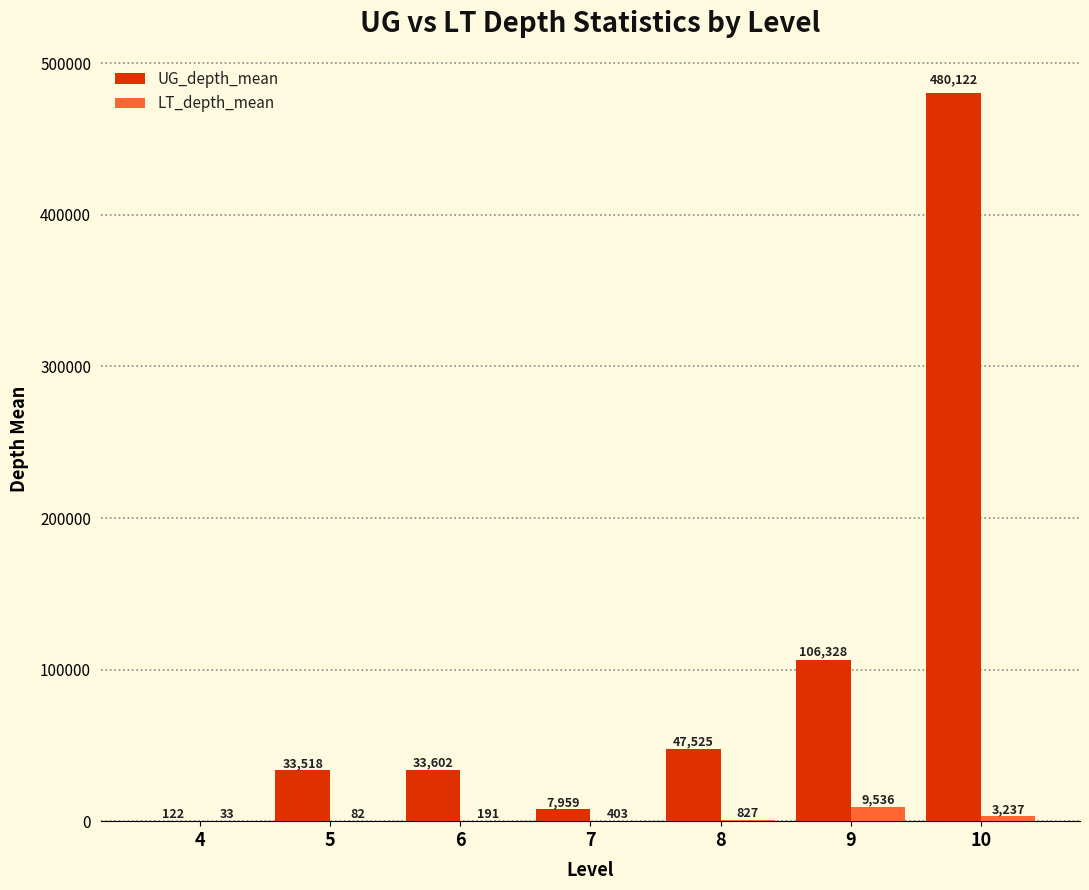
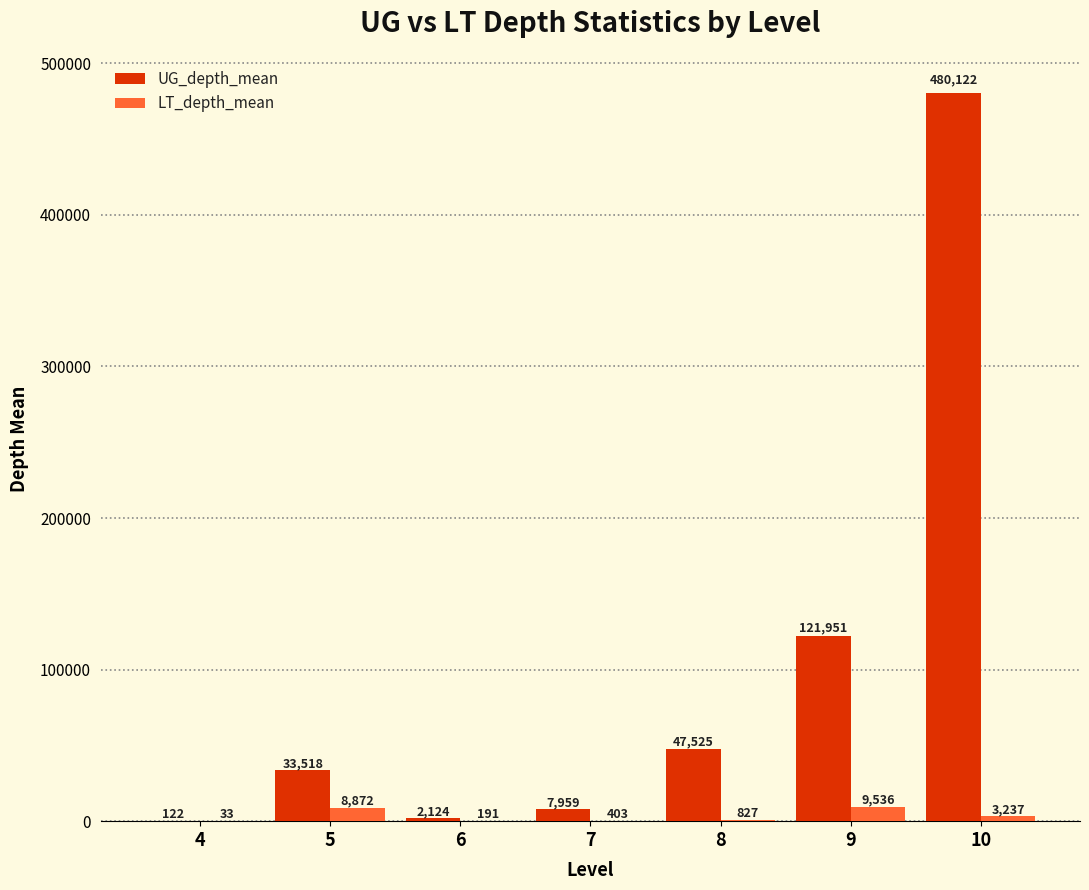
LT_depth_mean, 5: 82 -> 8,872
UG_depth_mean, 6: 33,602 -> 2,124
UG_depth_mean, 9: 106,328 -> 121,951
